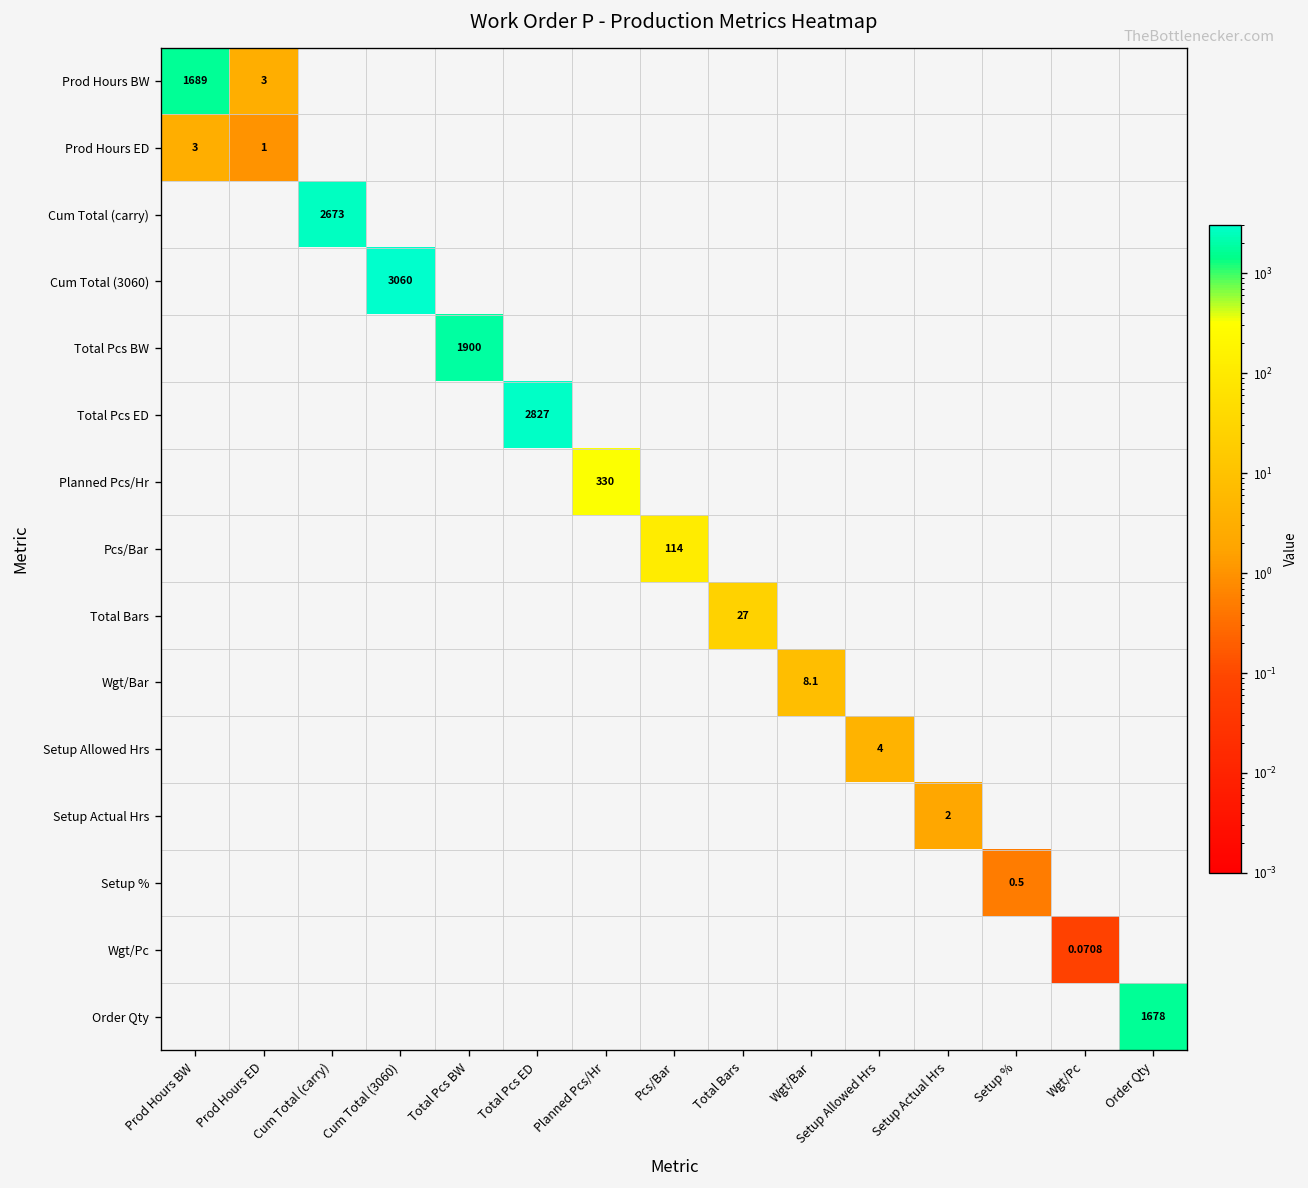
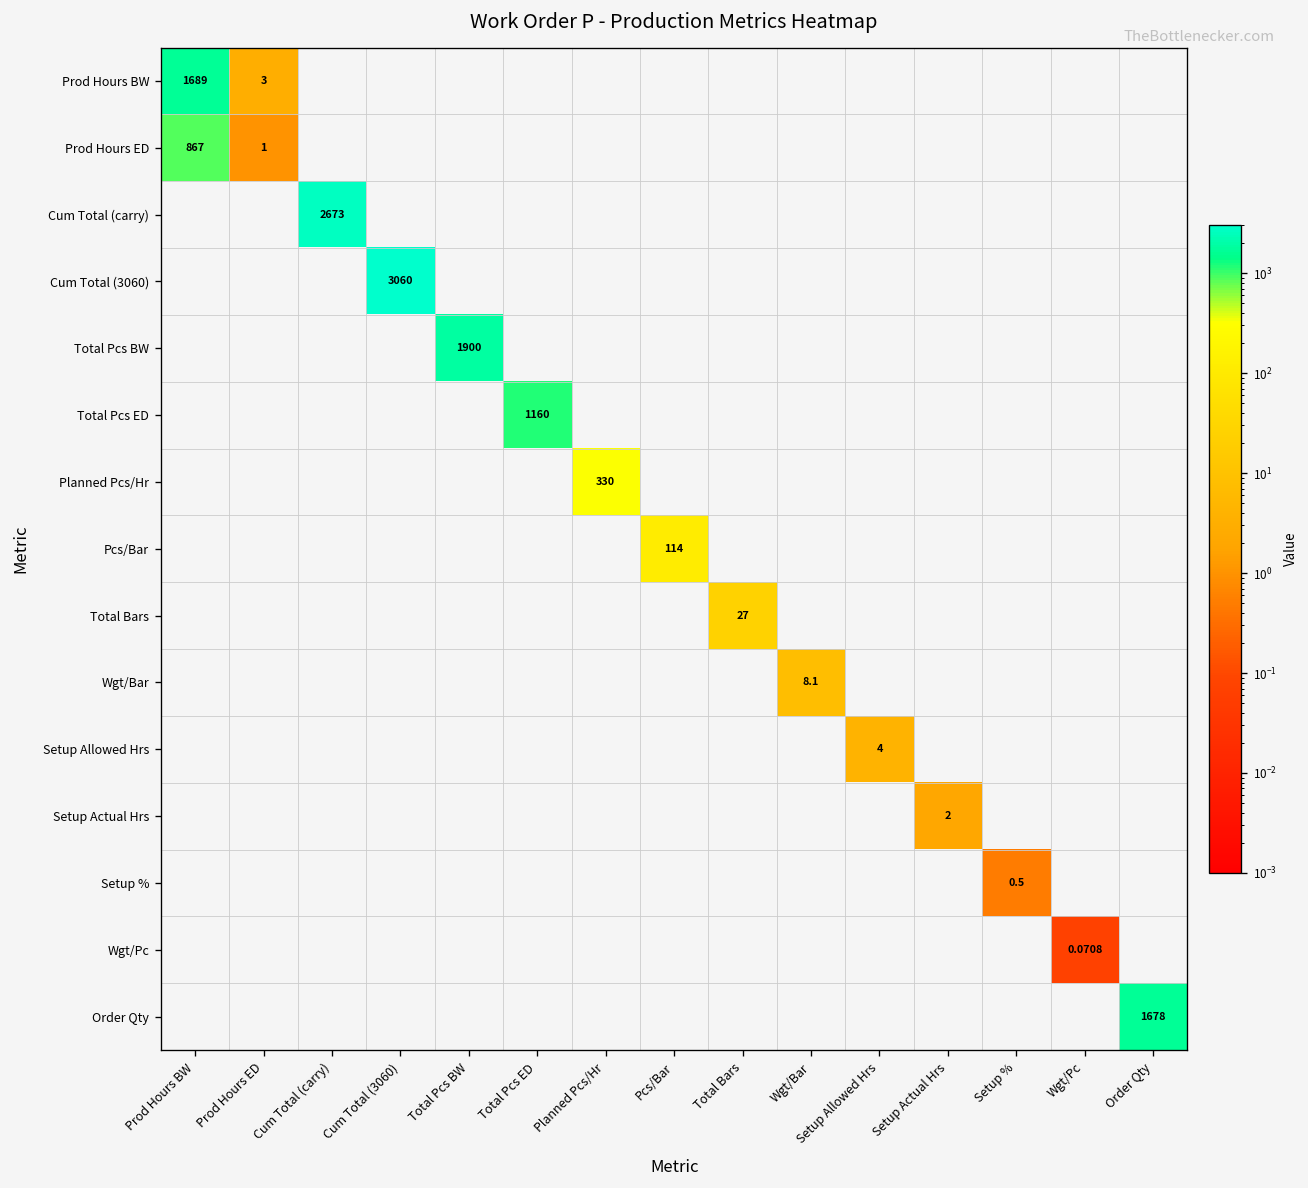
Prod Hours ED, Prod Hours BW: 3 -> 867
Total Pcs ED, Total Pcs ED: 2827 -> 1160
